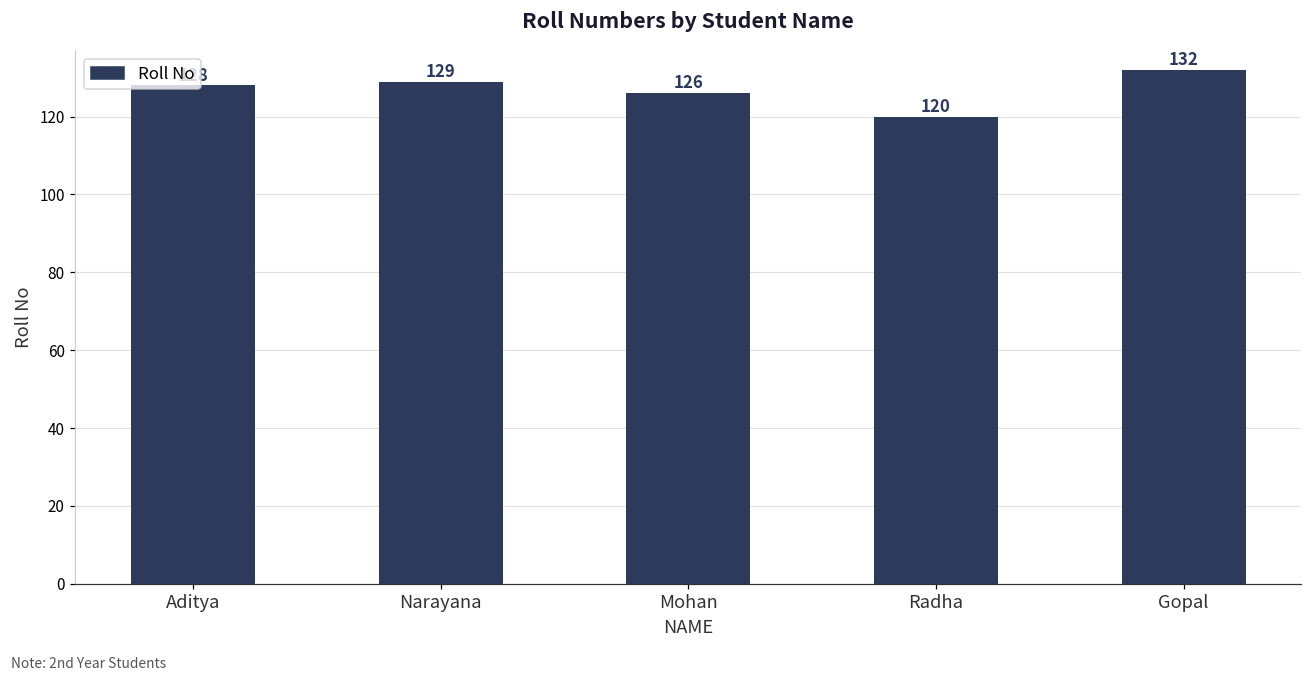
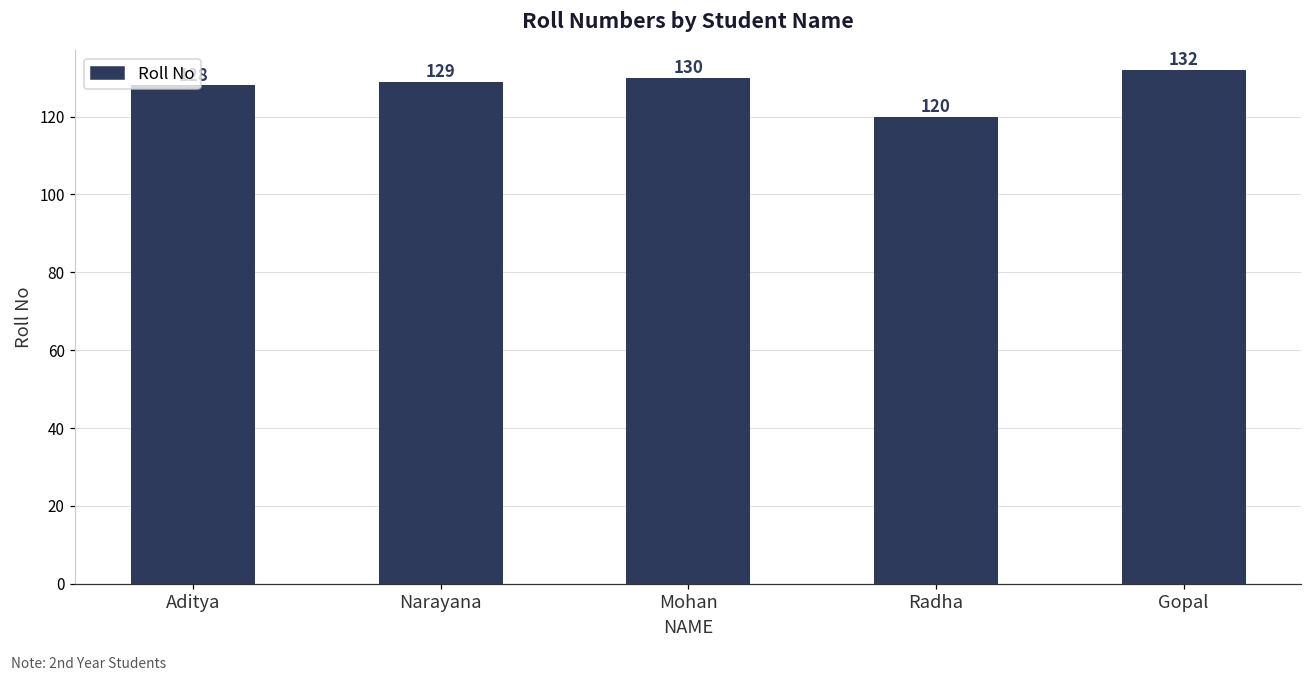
Mohan: 126 -> 130
